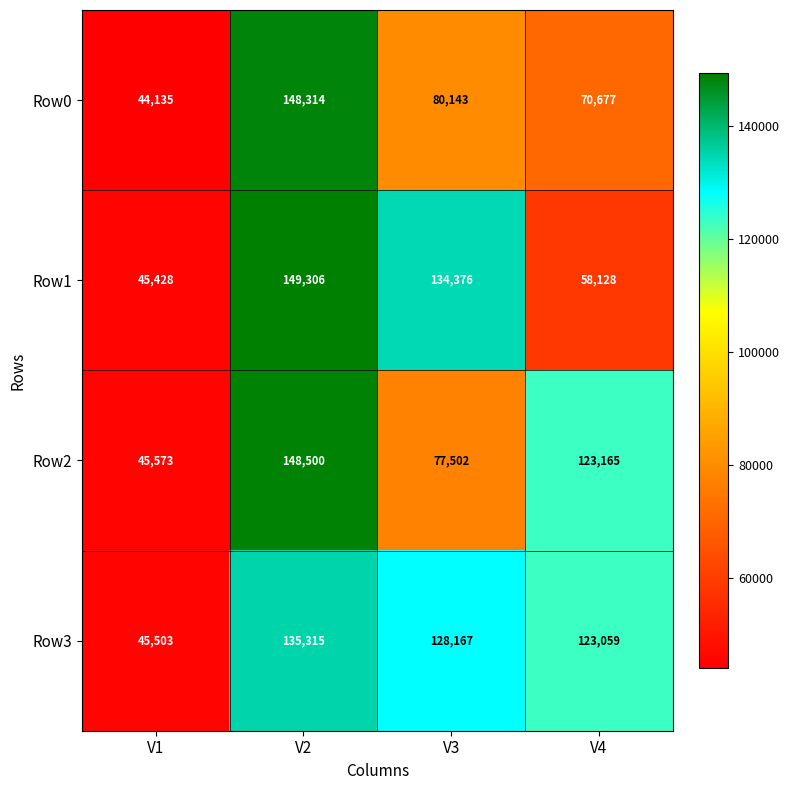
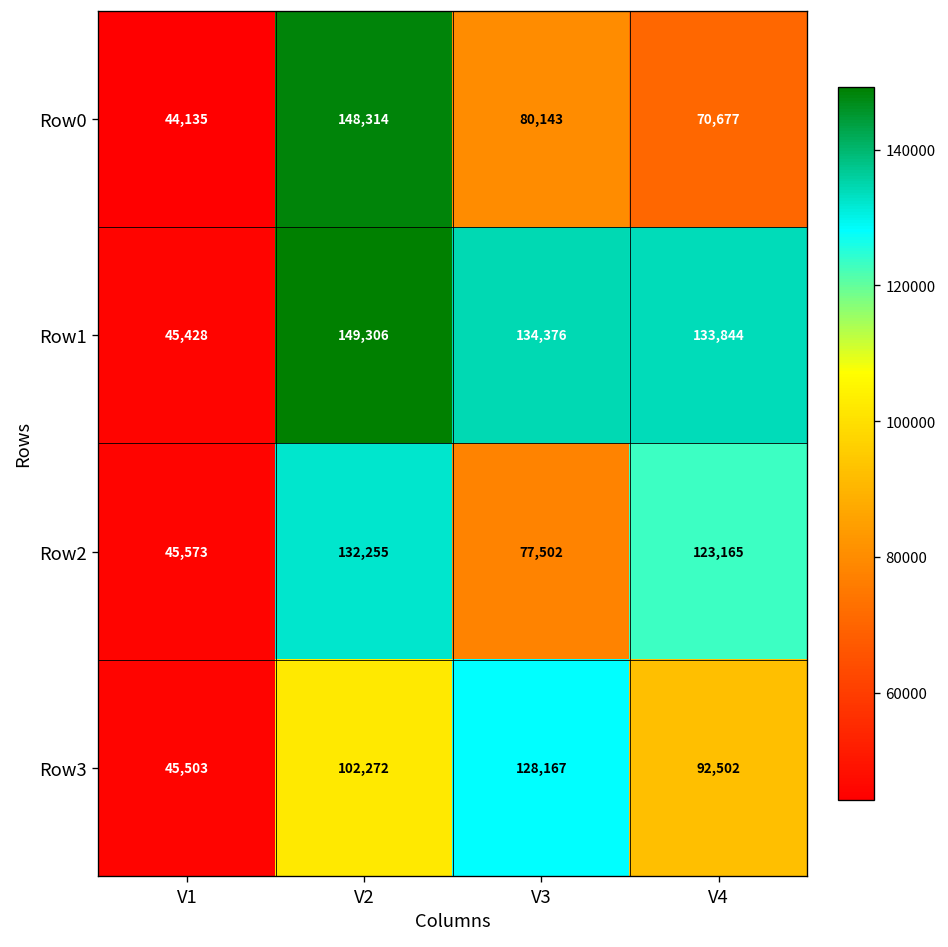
Row1, V4: 58,128 -> 133,844
Row2, V2: 148,500 -> 132,255
Row3, V2: 135,315 -> 102,272
Row3, V4: 123,059 -> 92,502
